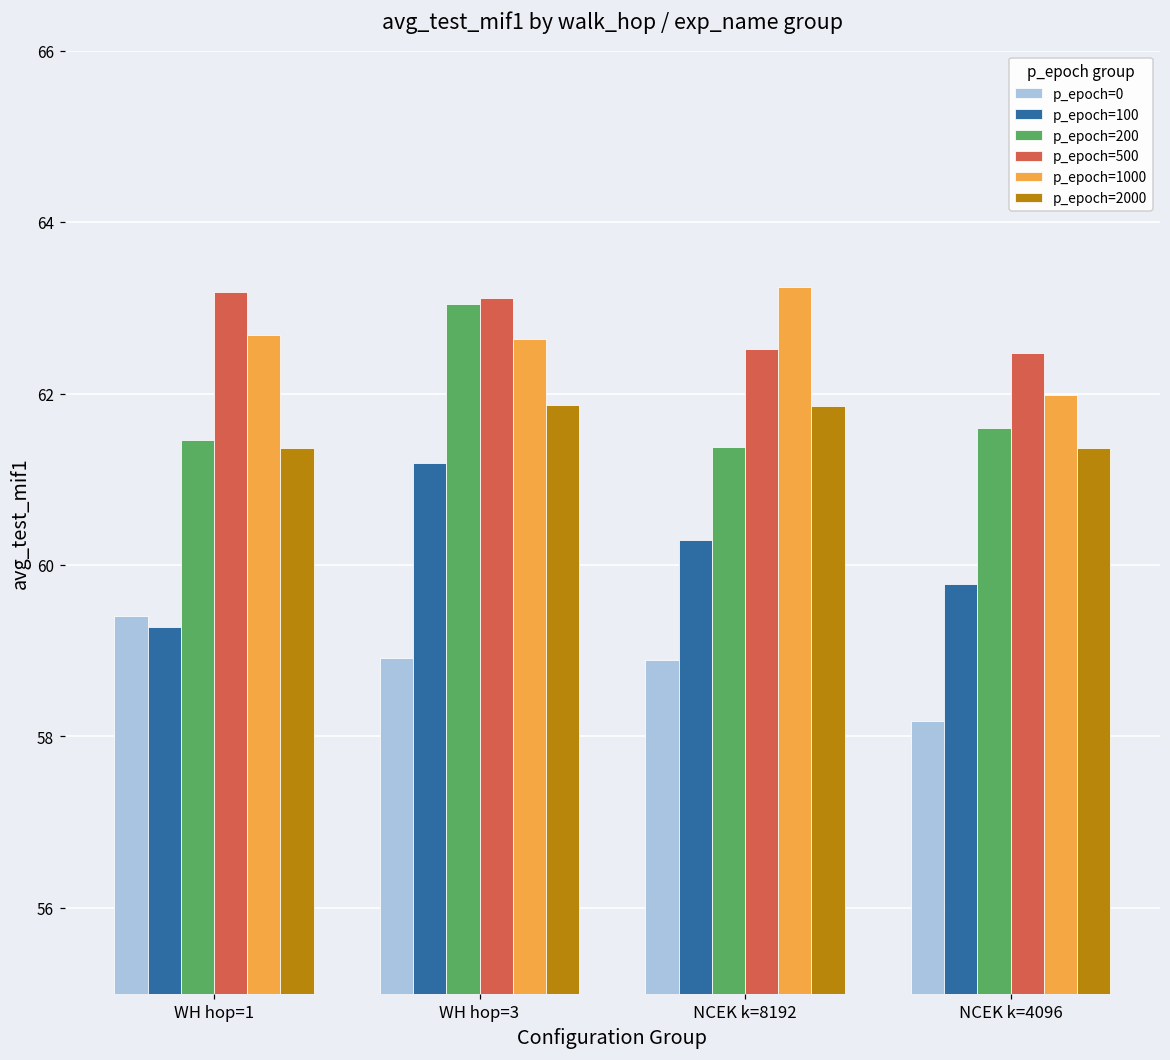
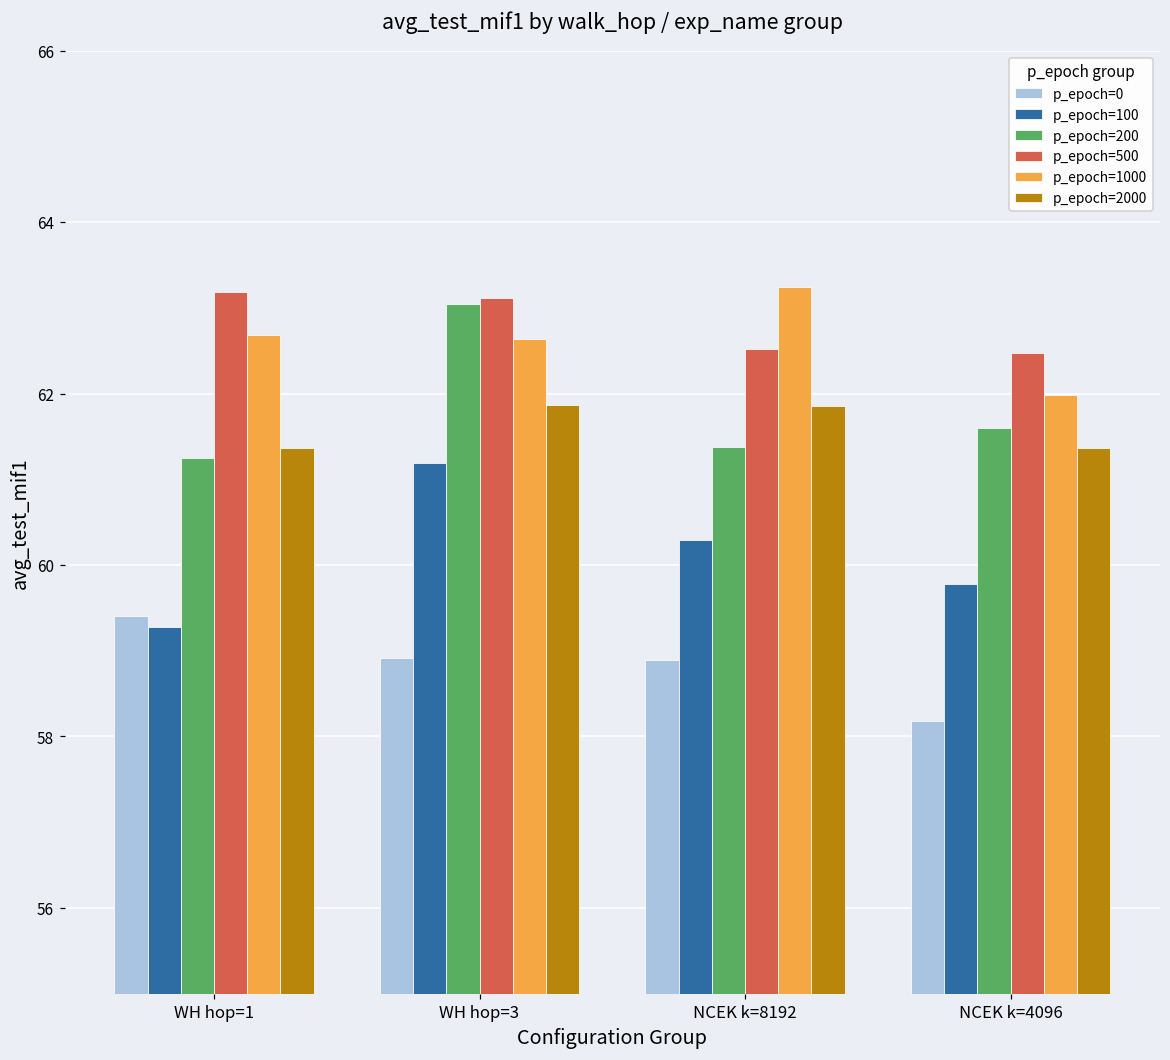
p_epoch=200, WH hop=1: 61.5 -> 61.3
